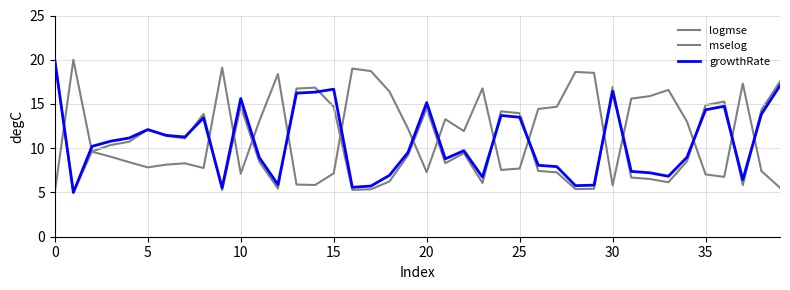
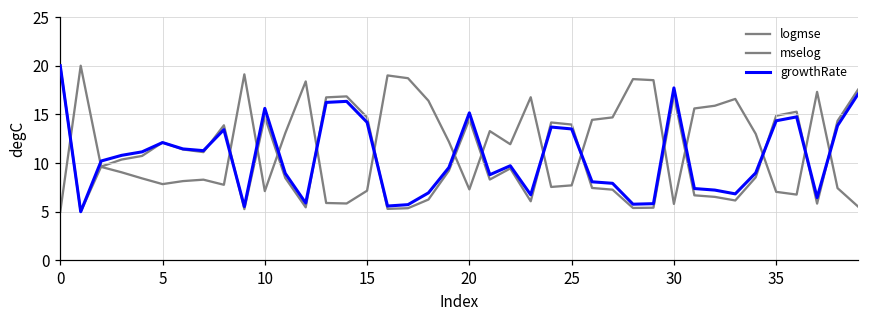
growthRate, 15: 17 -> 14
growthRate, 30: 16 -> 18
